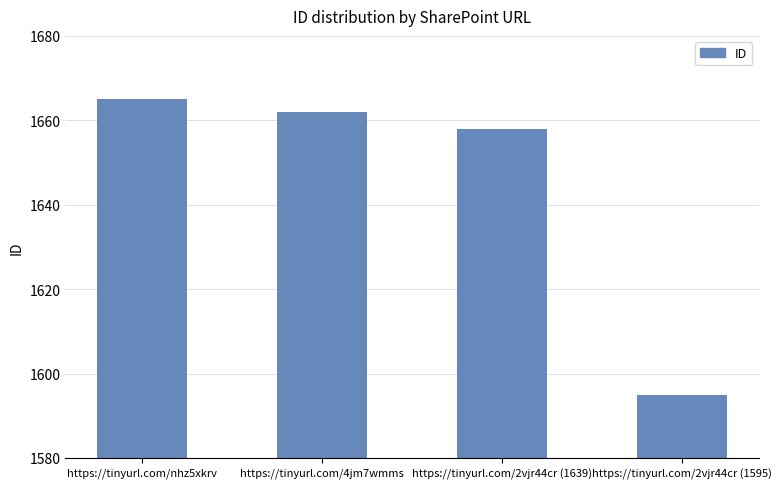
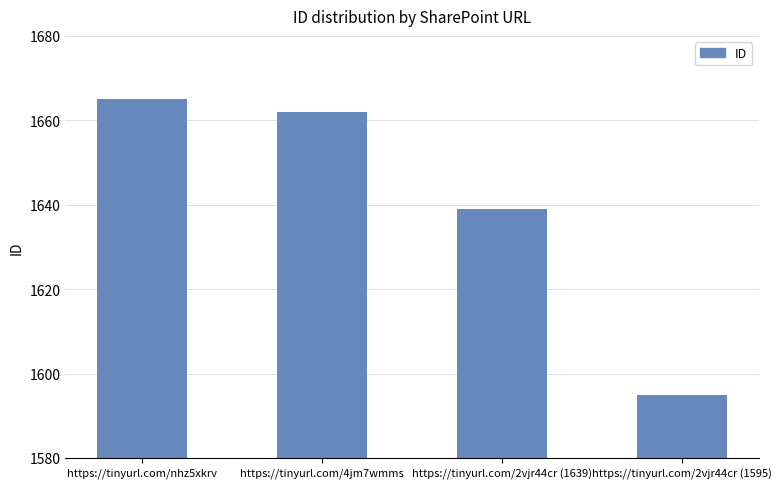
https://tinyurl.com/2vjr44cr (1639): 1658 -> 1639
